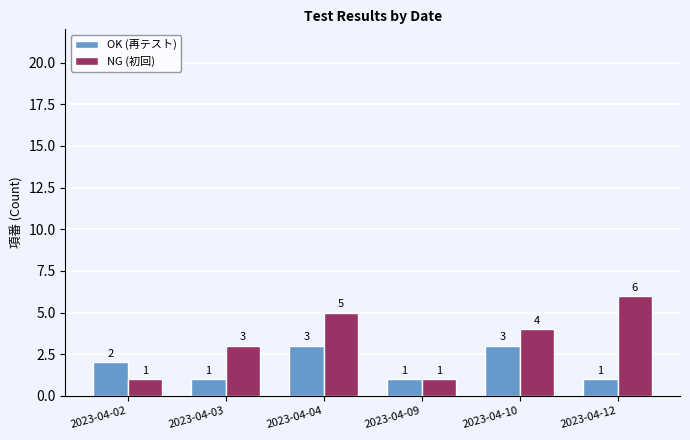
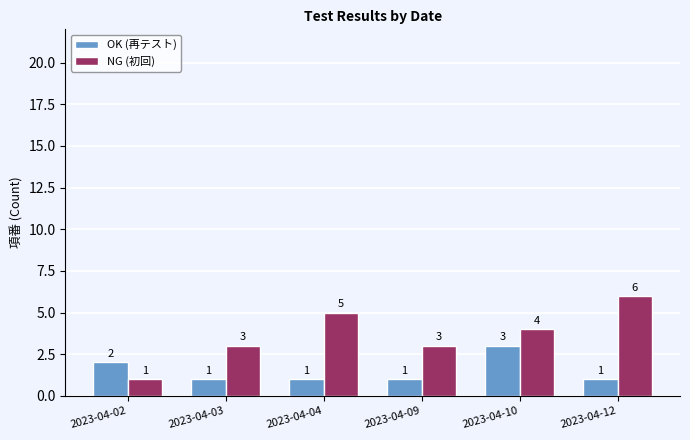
OK (再テスト), 2023-04-04: 3 -> 1
NG (初回), 2023-04-09: 1 -> 3
